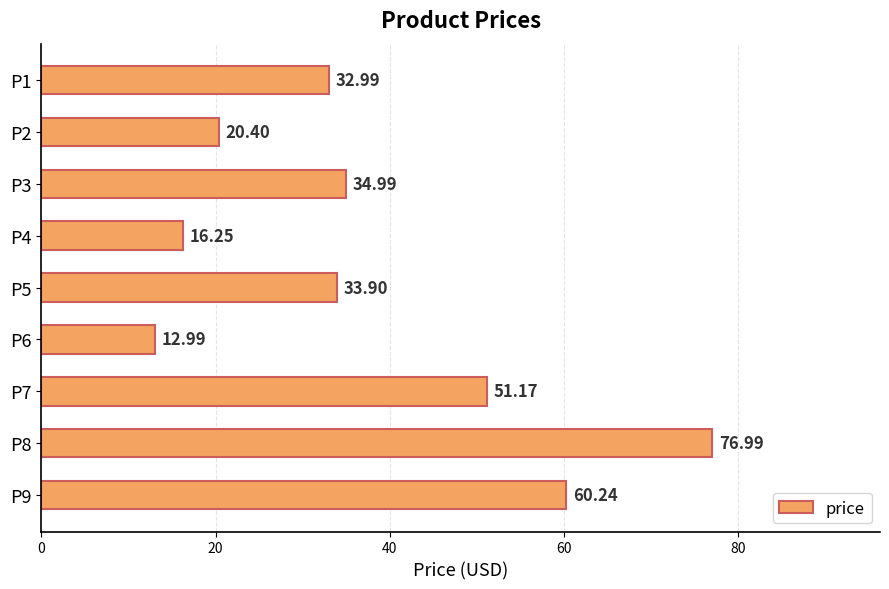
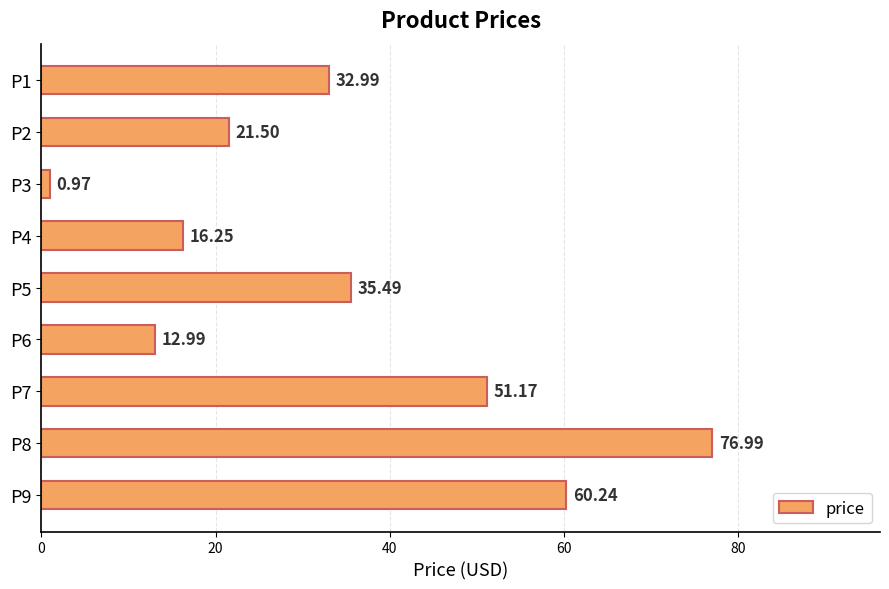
P2: 20.40 -> 21.50
P3: 34.99 -> 0.97
P5: 33.90 -> 35.49
